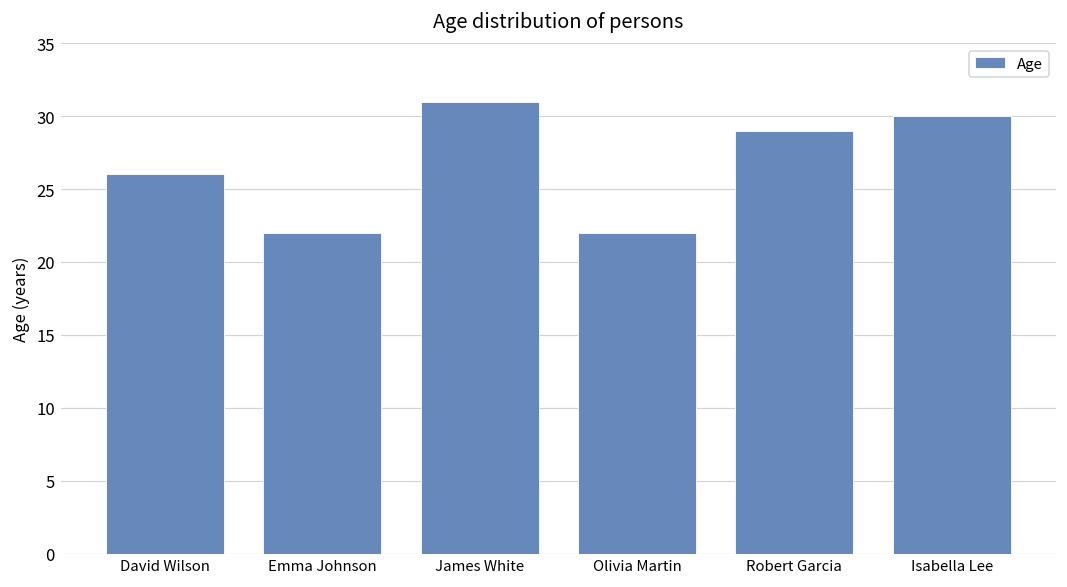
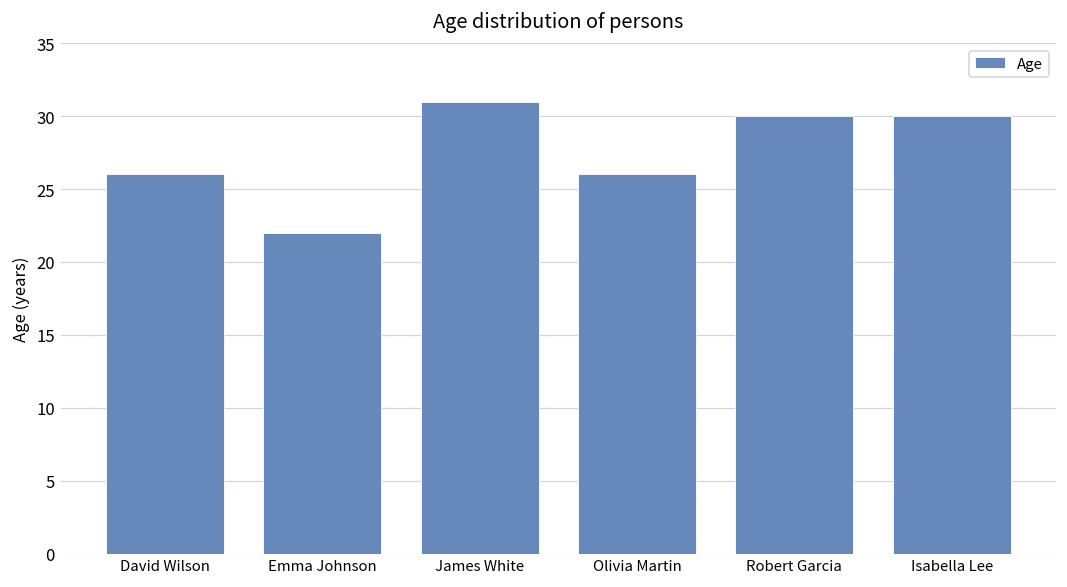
Olivia Martin: 22 -> 26
Robert Garcia: 29 -> 30
